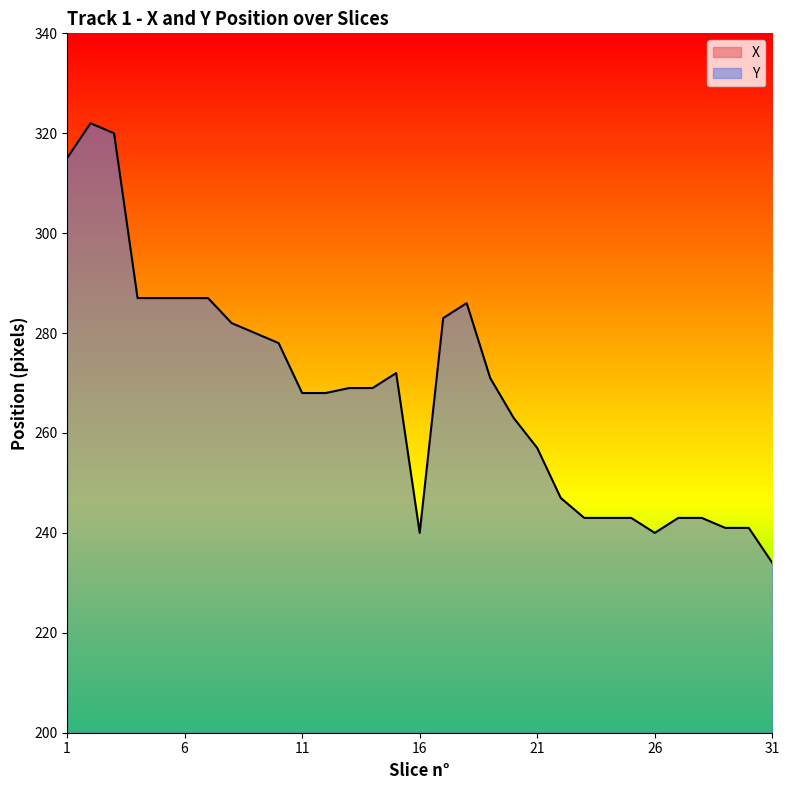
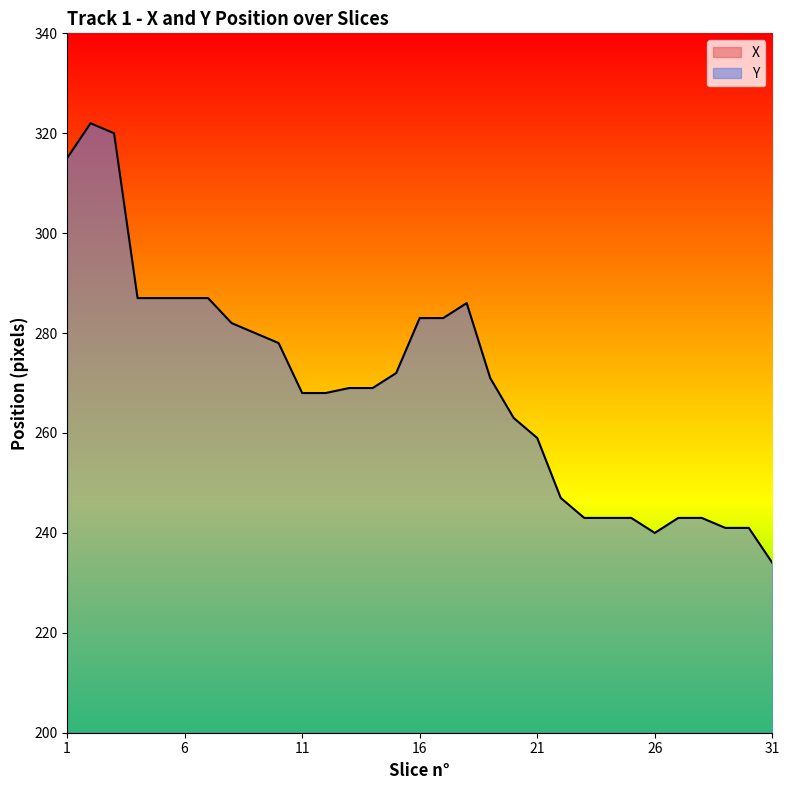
Y, 16: 240 -> 283
Y, 21: 257 -> 259
